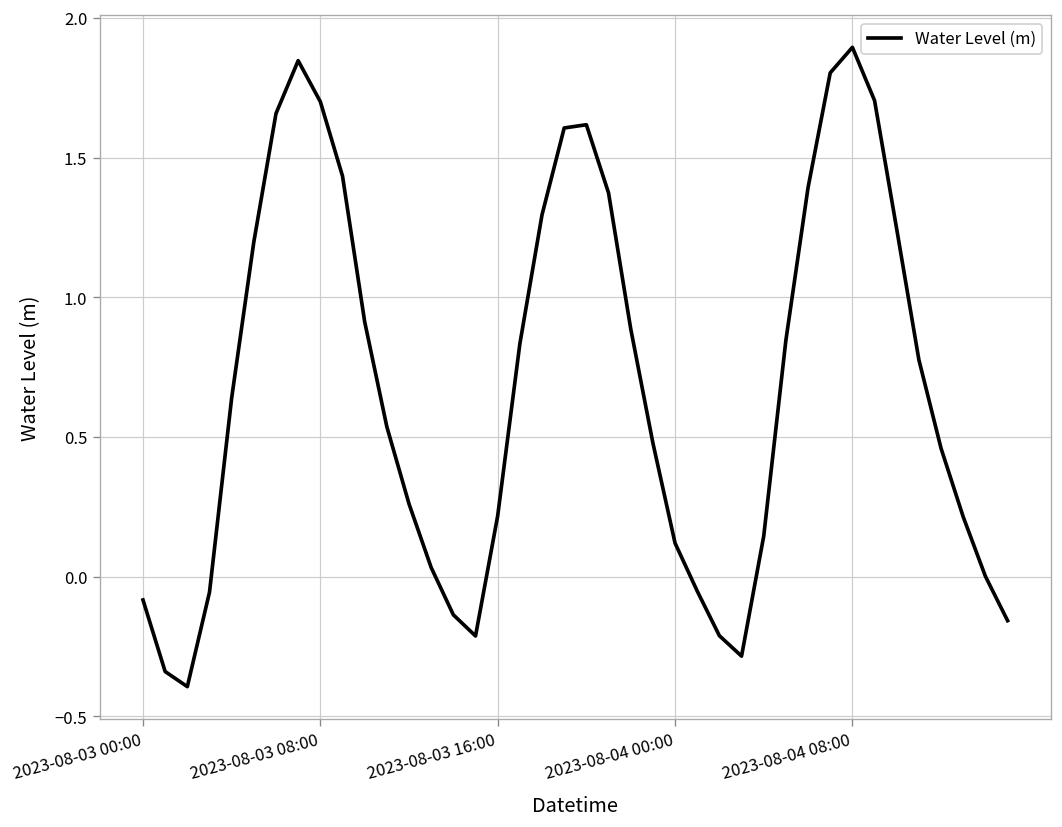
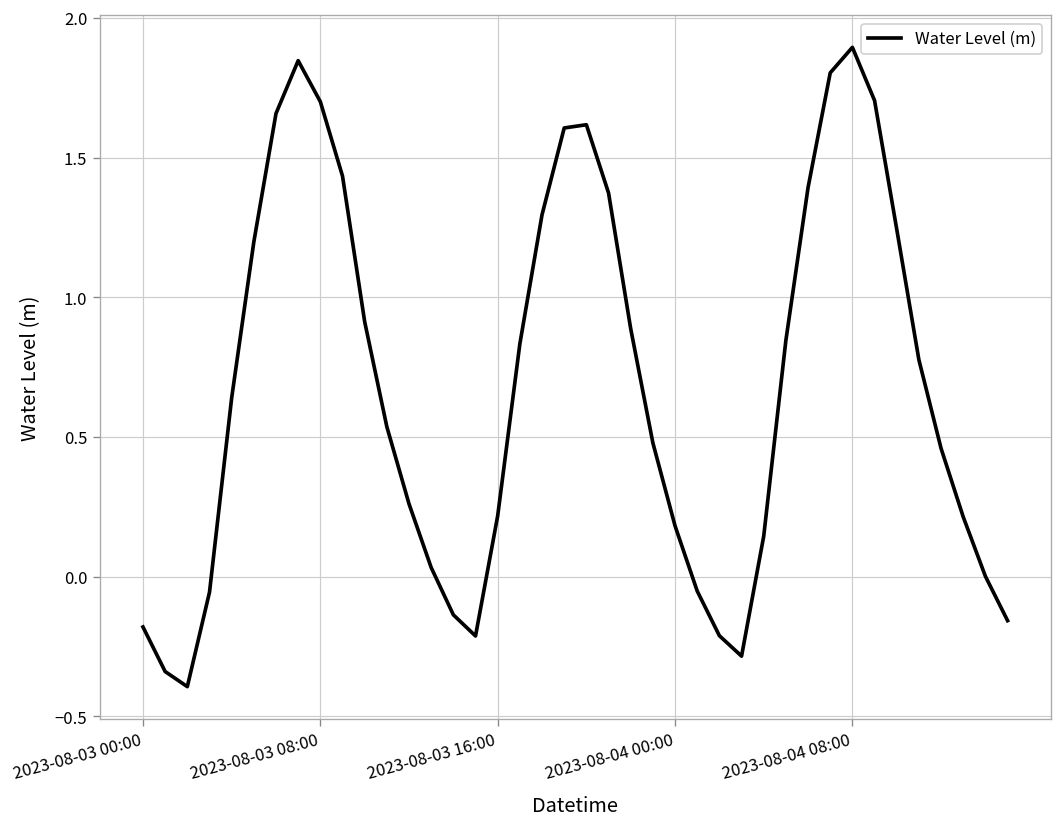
2023-08-03 00:00: -0.08 -> -0.18
2023-08-04 00:00: 0.12 -> 0.18
